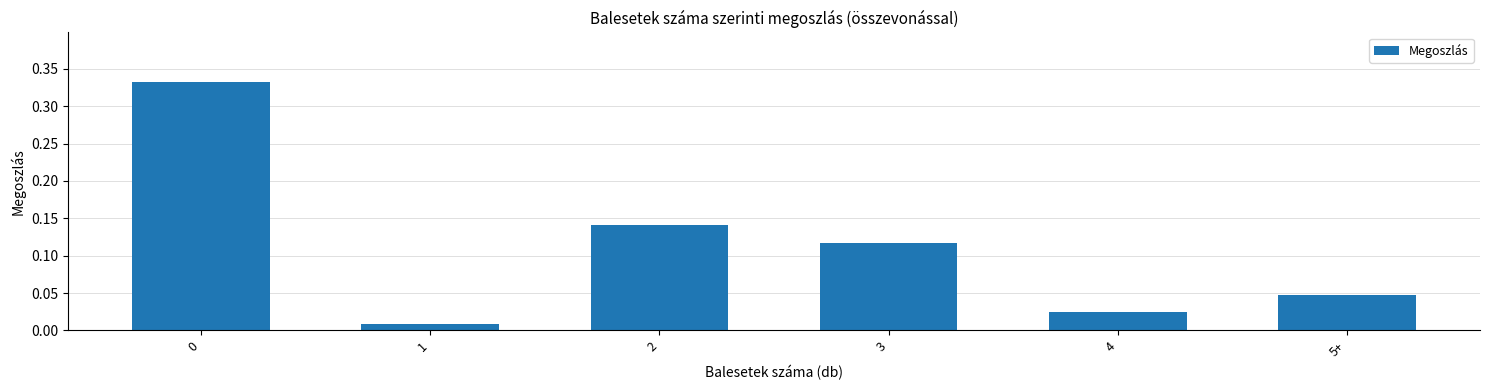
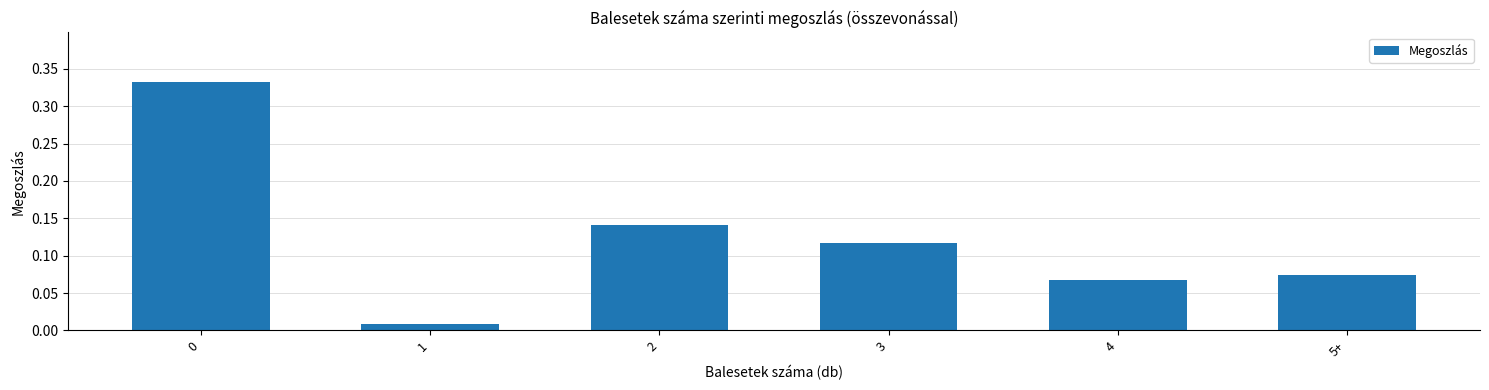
4: 0.02 -> 0.07
5+: 0.05 -> 0.07
